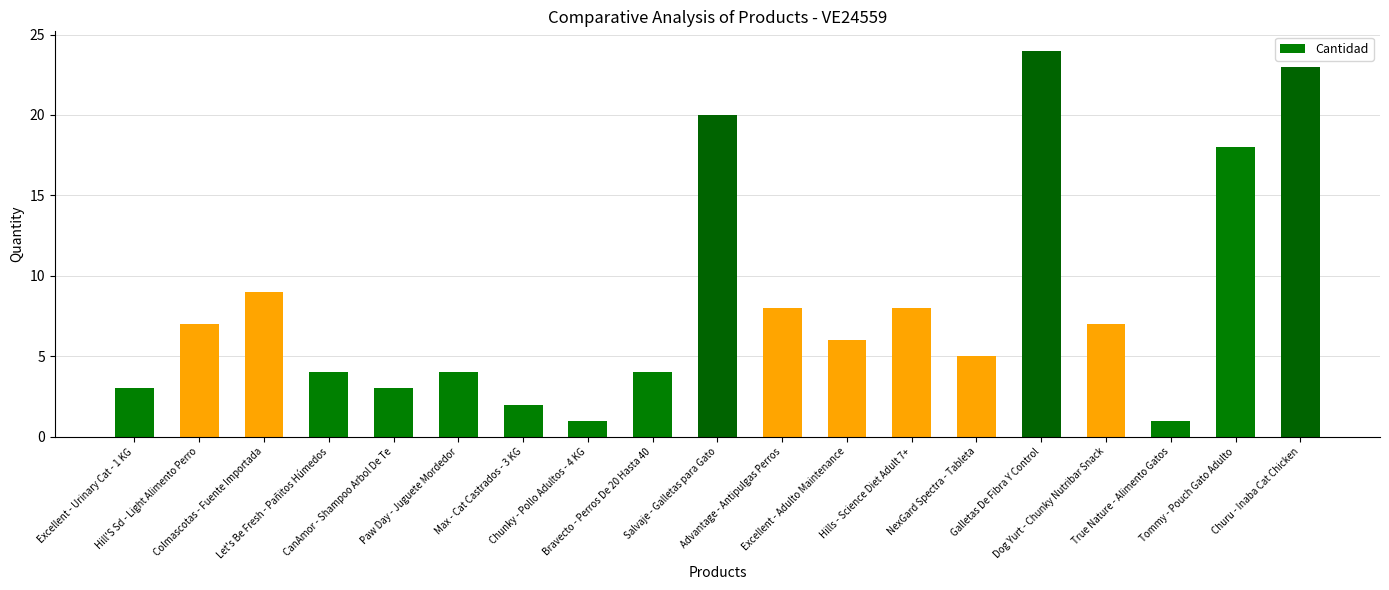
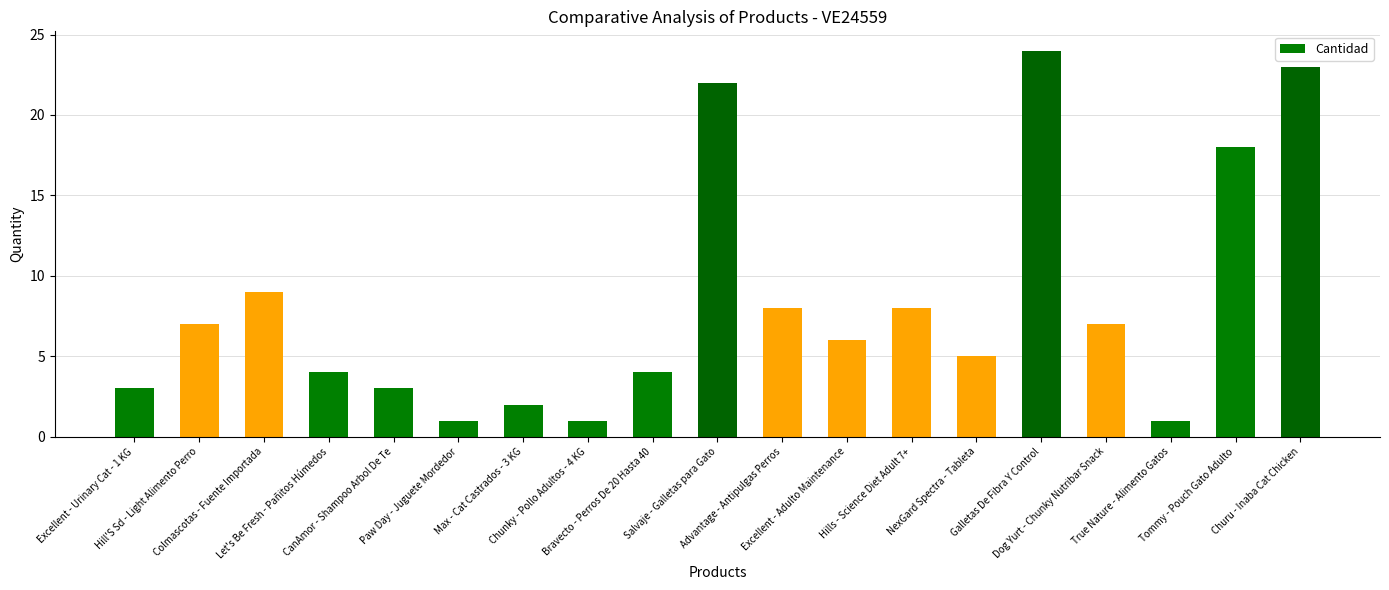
Paw Day - Juguete Mordedor: 4 -> 1
Salvaje - Galletas para Gato: 20 -> 22
